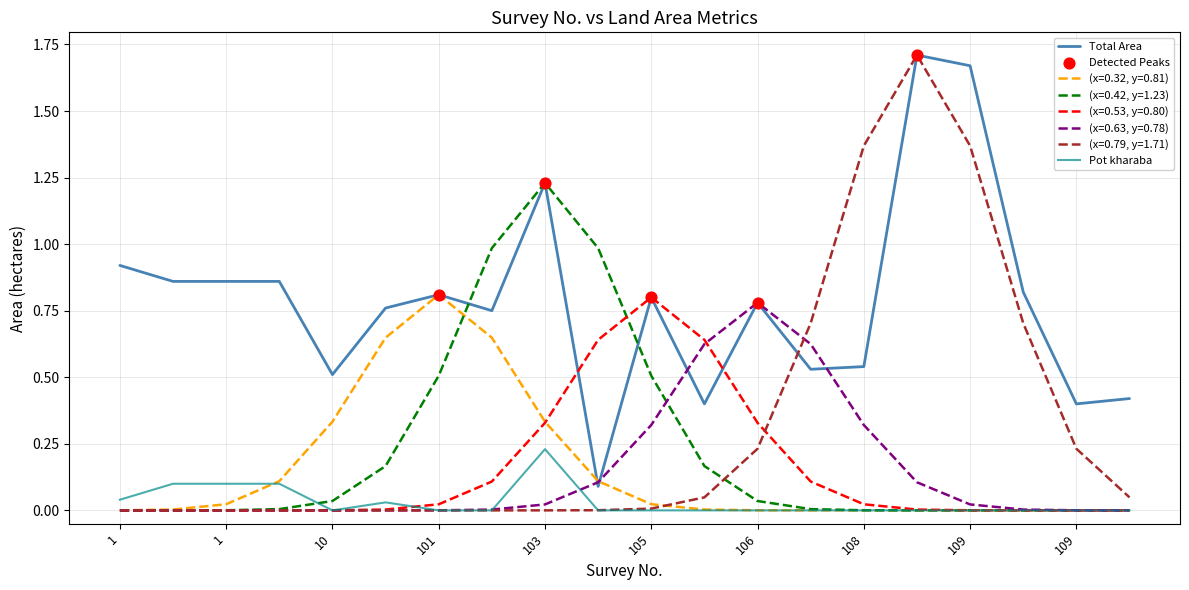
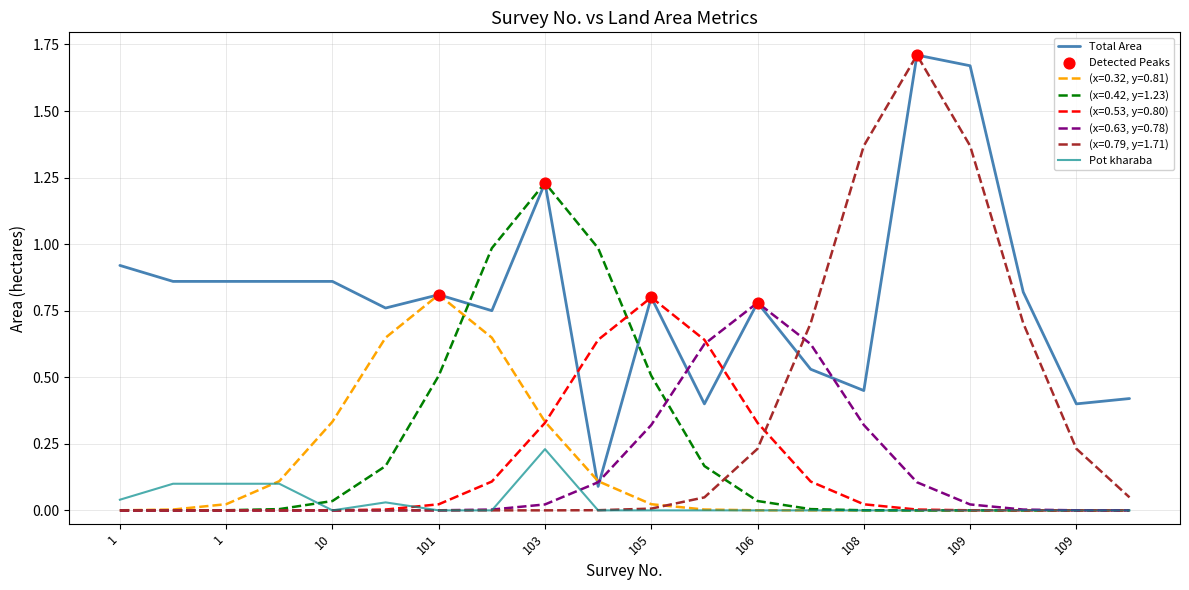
Total Area, 10: 0.51 -> 0.86
Total Area, 108: 0.54 -> 0.45
